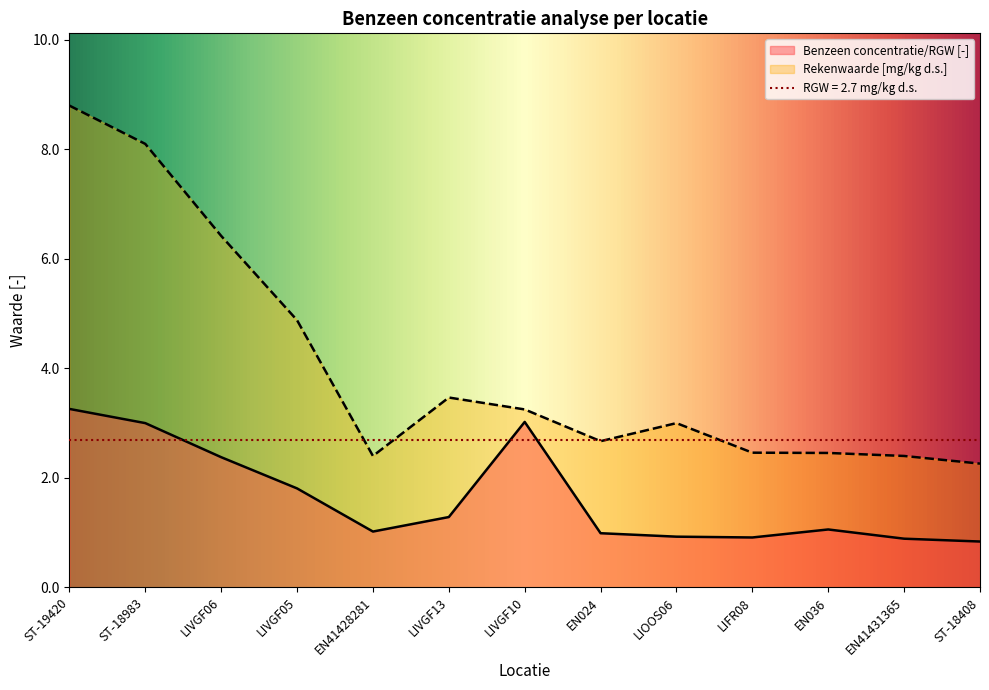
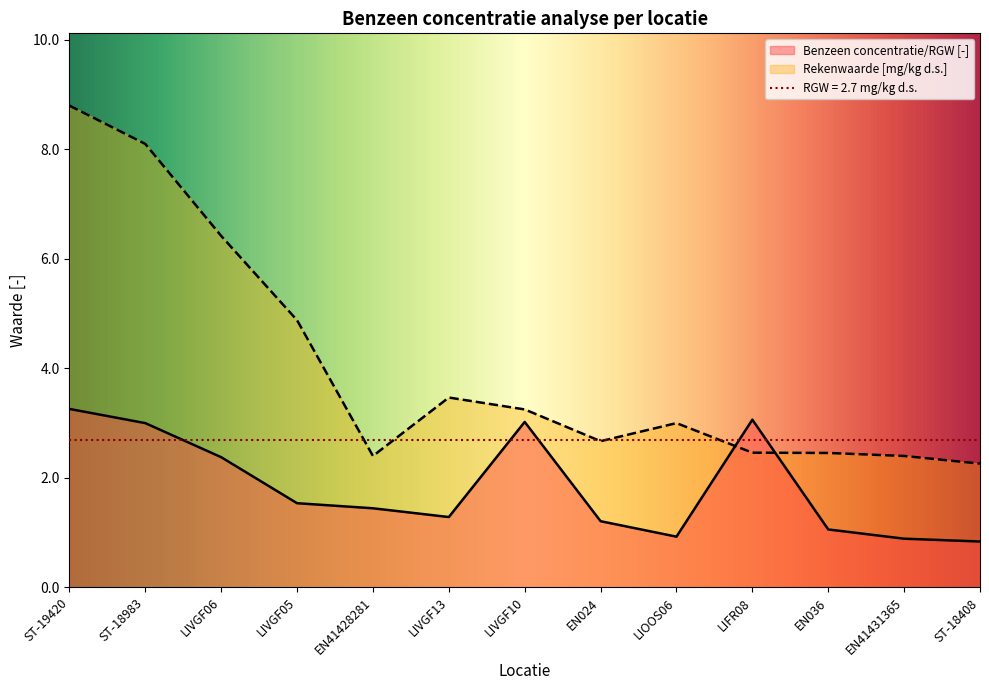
Benzeen concentratie/RGW [-], LIVGF05: 1.8 -> 1.5
Benzeen concentratie/RGW [-], EN41428281: 1.0 -> 1.4
Benzeen concentratie/RGW [-], EN024: 1.0 -> 1.2
Benzeen concentratie/RGW [-], LIFR08: 0.9 -> 3.1
